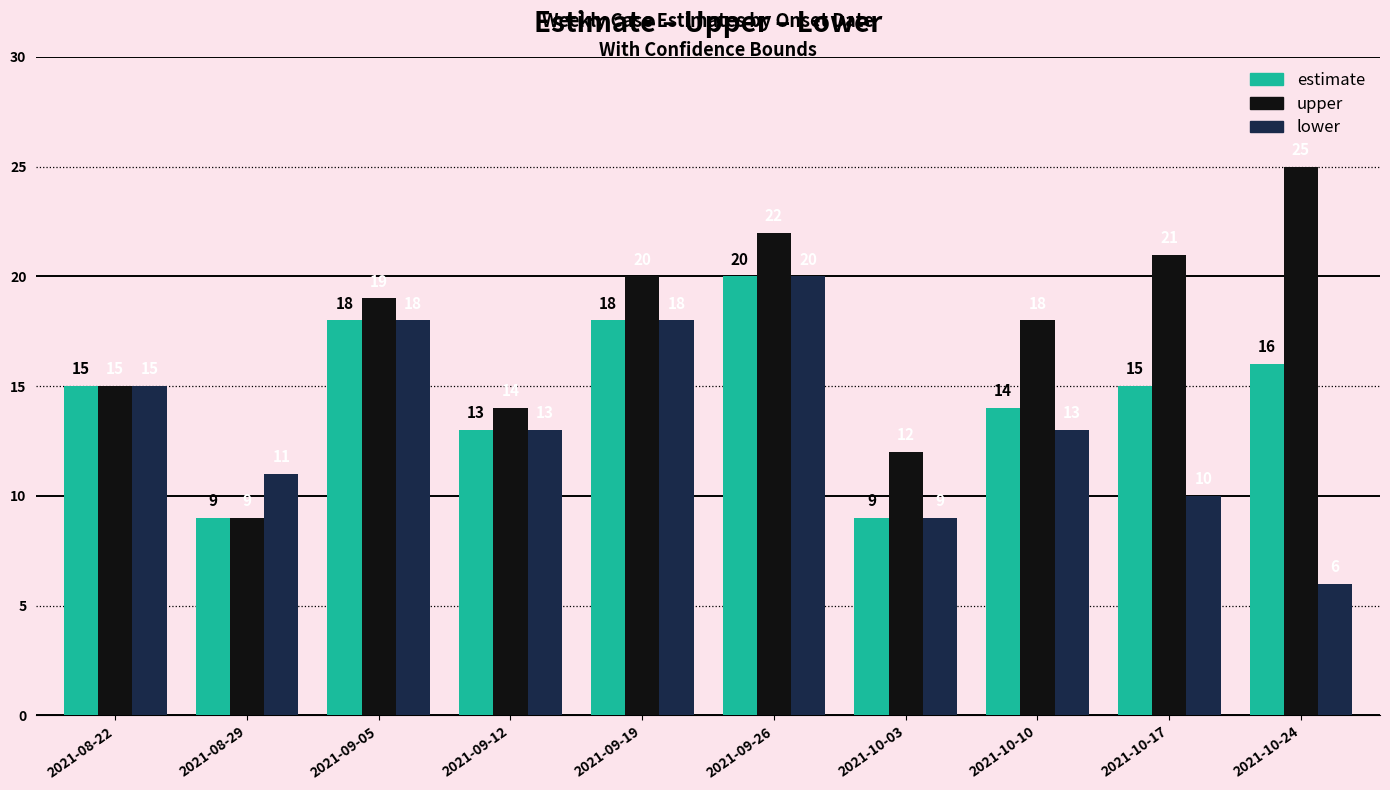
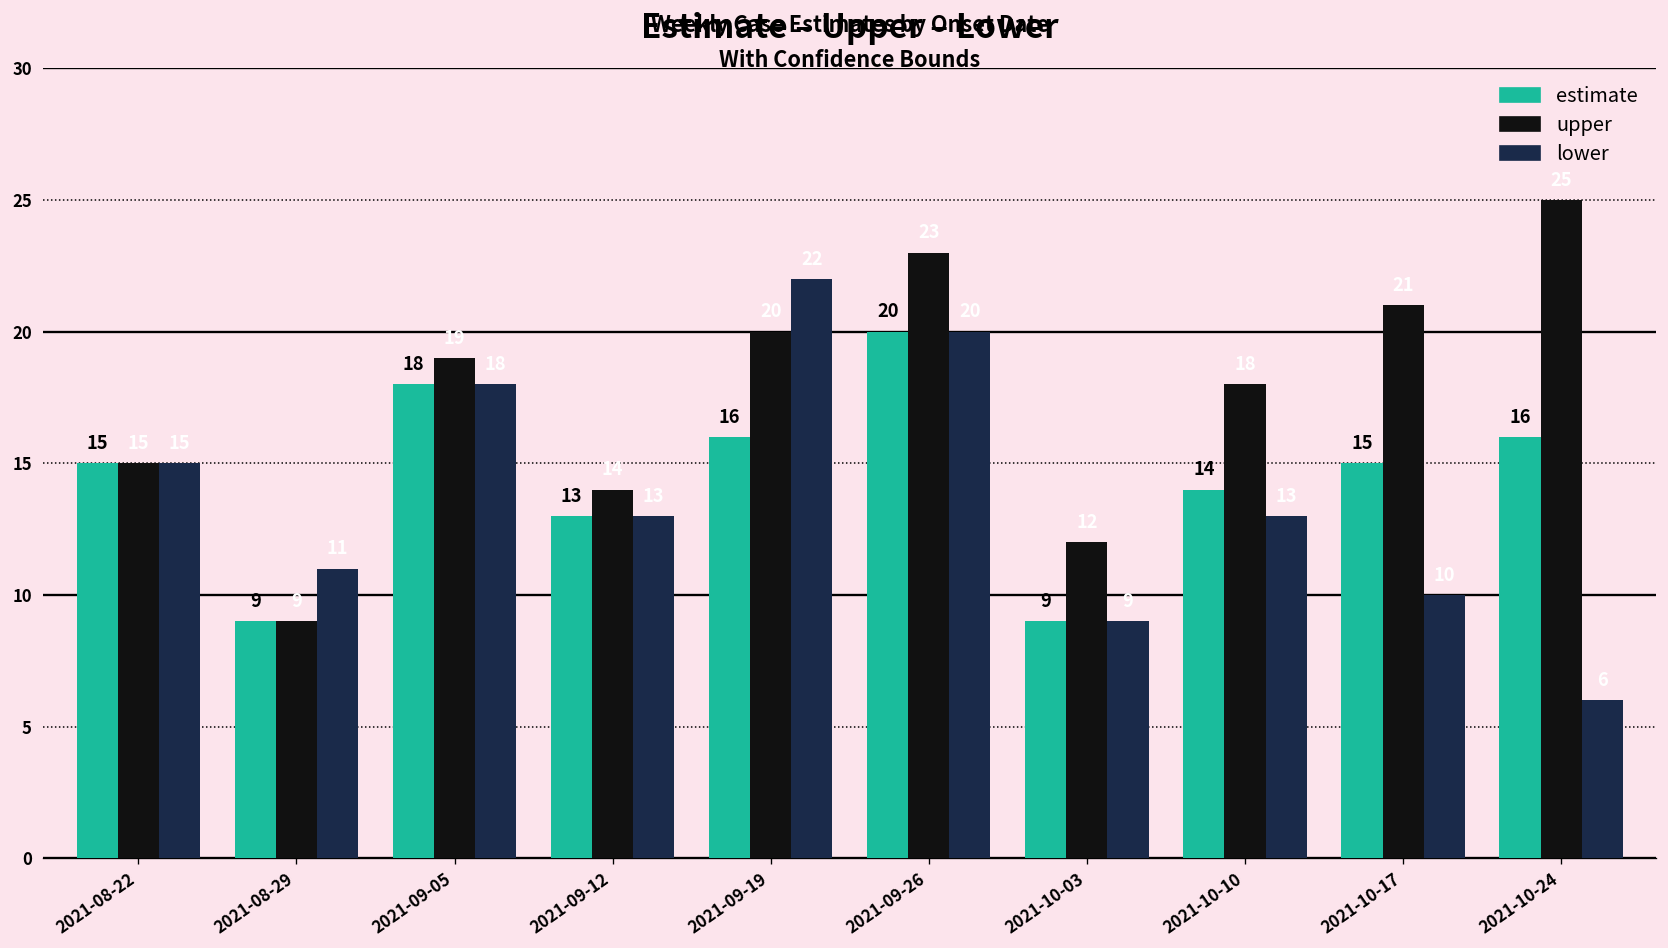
estimate, 2021-09-19: 18 -> 16
lower, 2021-09-19: 18 -> 22
upper, 2021-09-26: 22 -> 23
